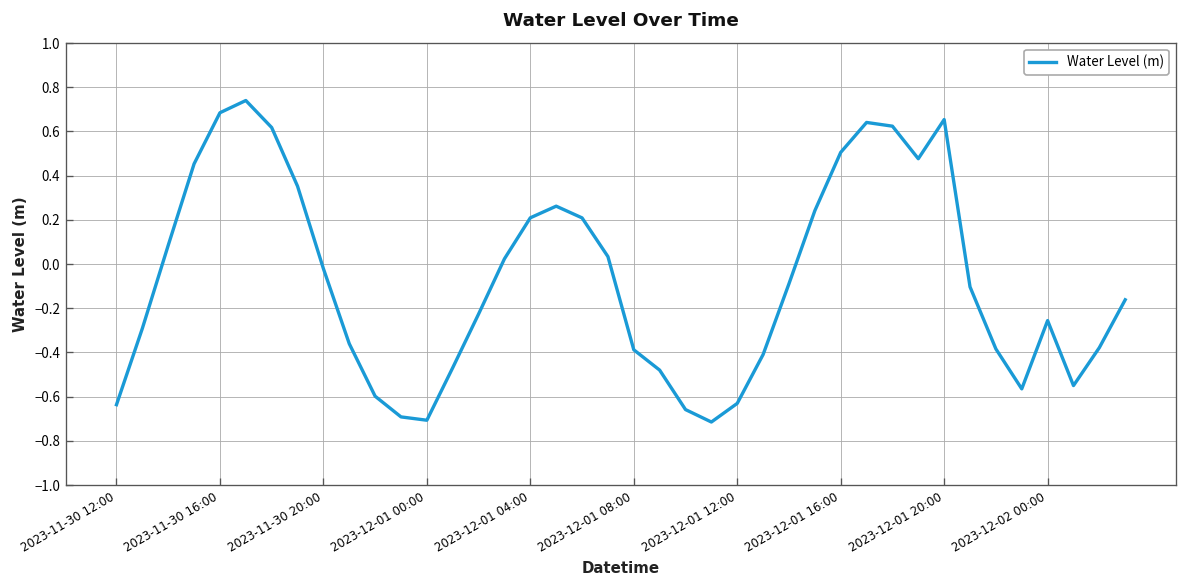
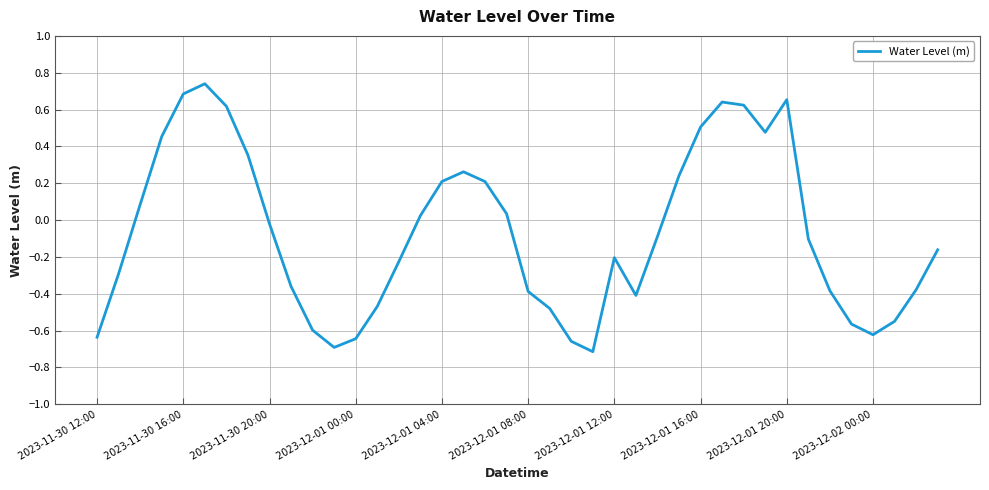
2023-12-01 00:00: -0.71 -> -0.64
2023-12-01 12:00: -0.63 -> -0.20
2023-12-02 00:00: -0.26 -> -0.62
